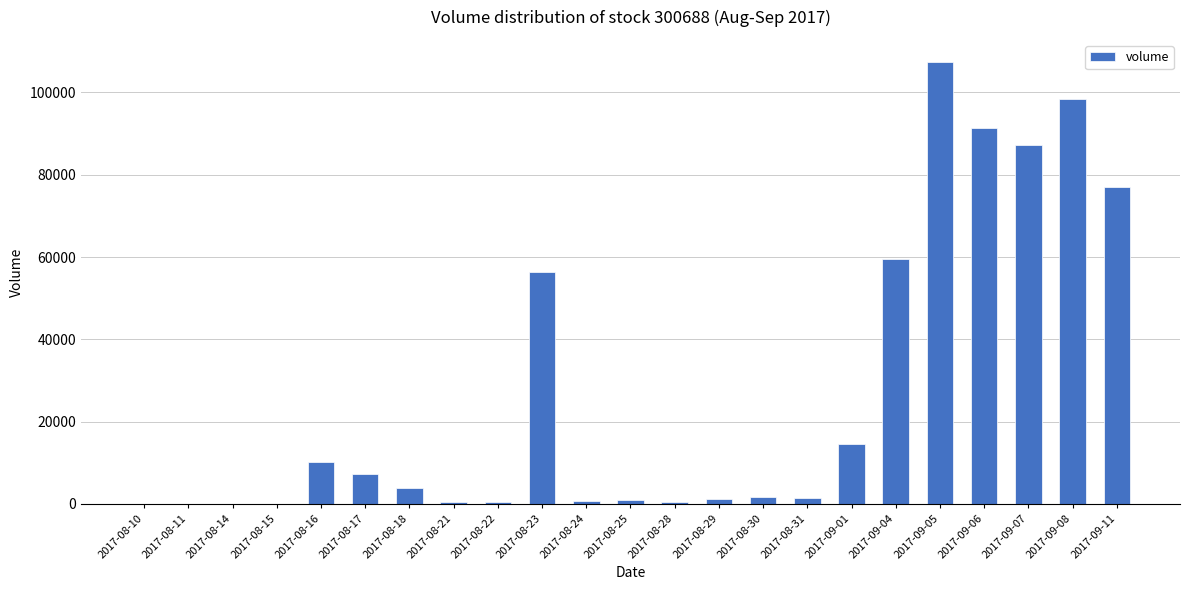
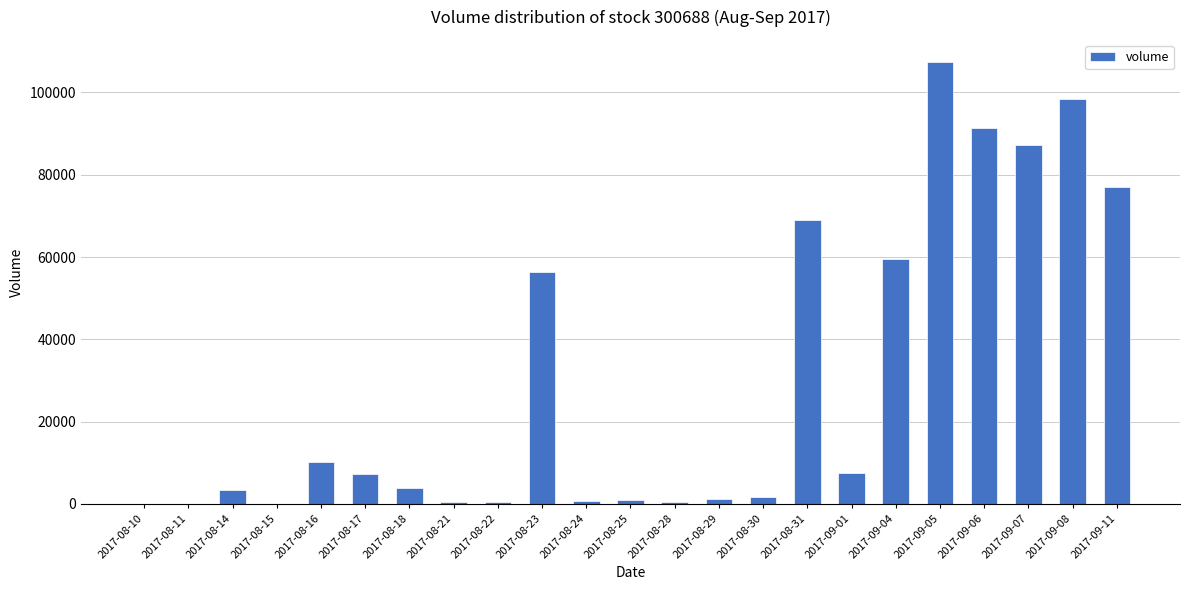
2017-08-14: 0 -> 4000
2017-08-31: 1000 -> 69000
2017-09-01: 15000 -> 8000
